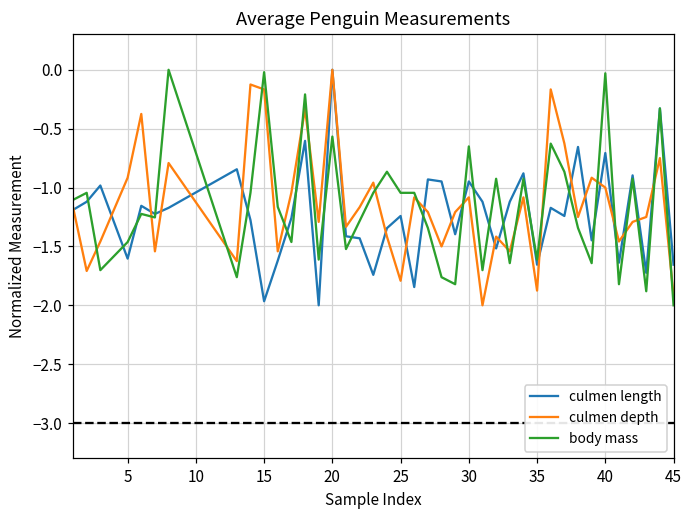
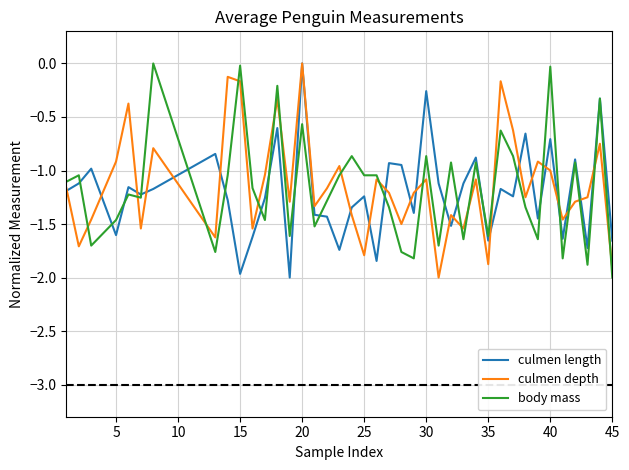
culmen length, 30: -0.95 -> -0.26
body mass, 30: -0.65 -> -0.87
